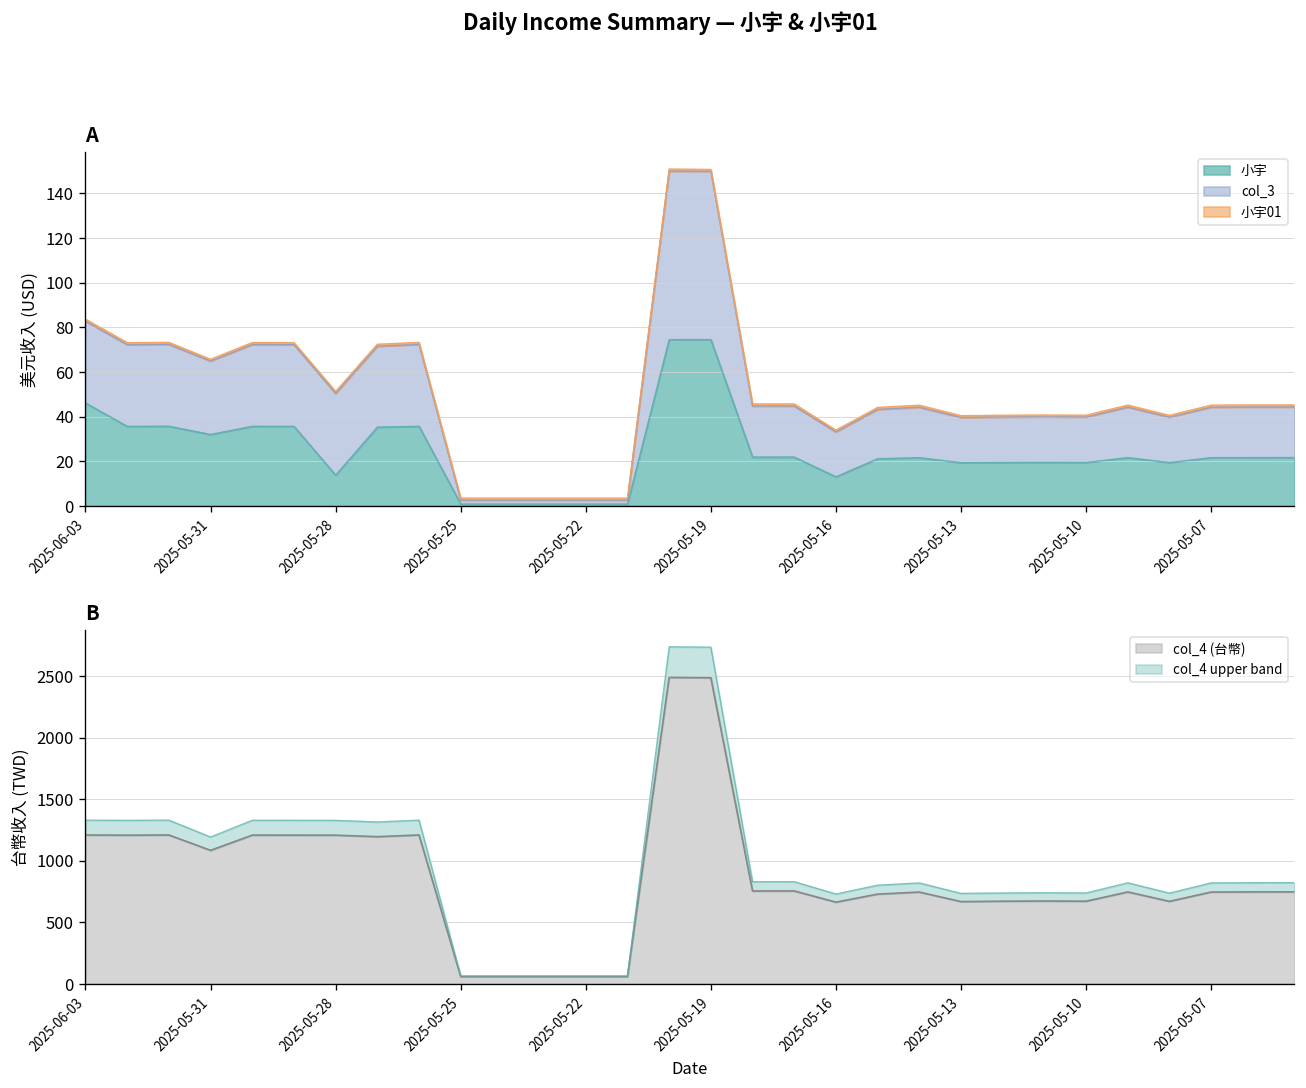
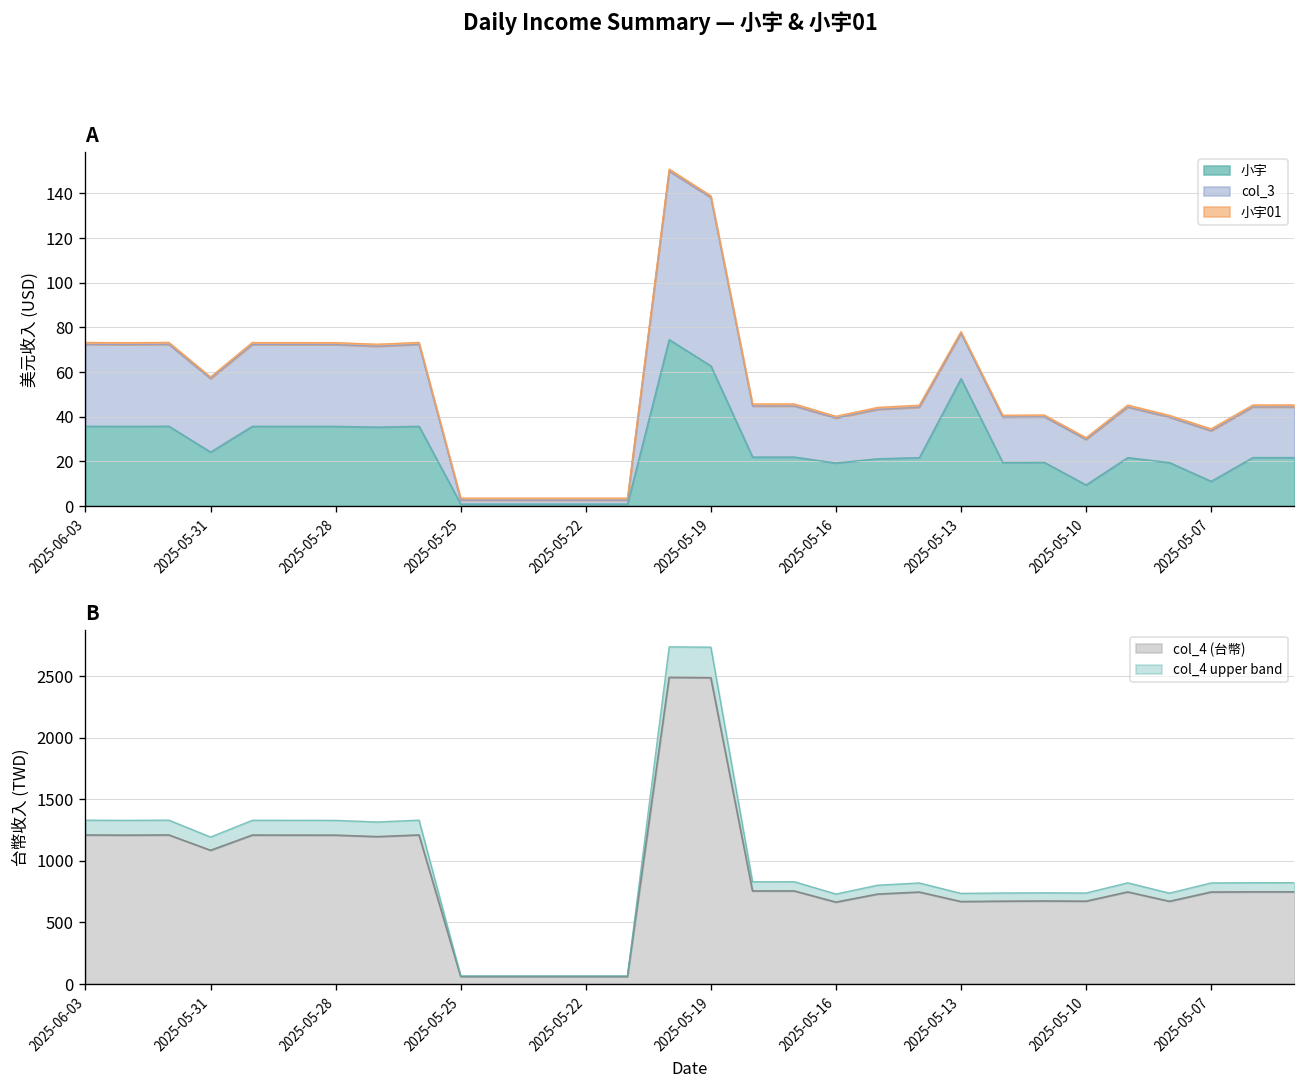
A, 小宇, 2025-06-03: 46 -> 36
A, 小宇, 2025-05-31: 32 -> 24
A, 小宇, 2025-05-28: 14 -> 36
A, 小宇, 2025-05-19: 75 -> 63
A, 小宇, 2025-05-16: 13 -> 19
A, 小宇, 2025-05-13: 19 -> 57
A, 小宇, 2025-05-10: 20 -> 9
A, 小宇, 2025-05-07: 22 -> 11
